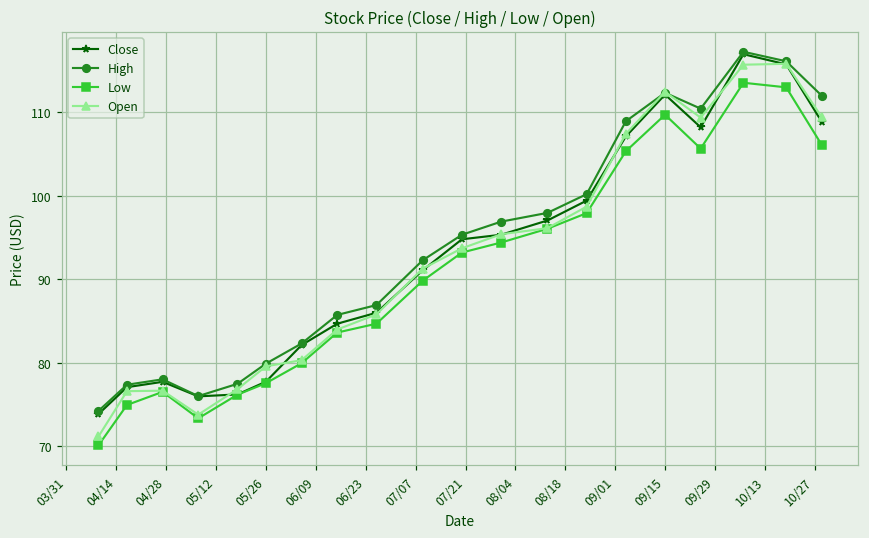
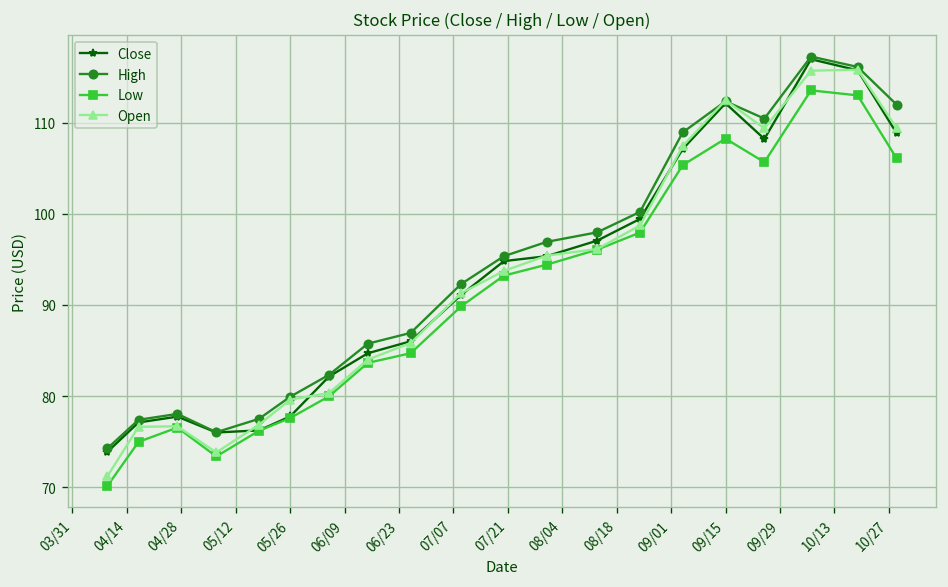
Low, 09/15: 110 -> 108
